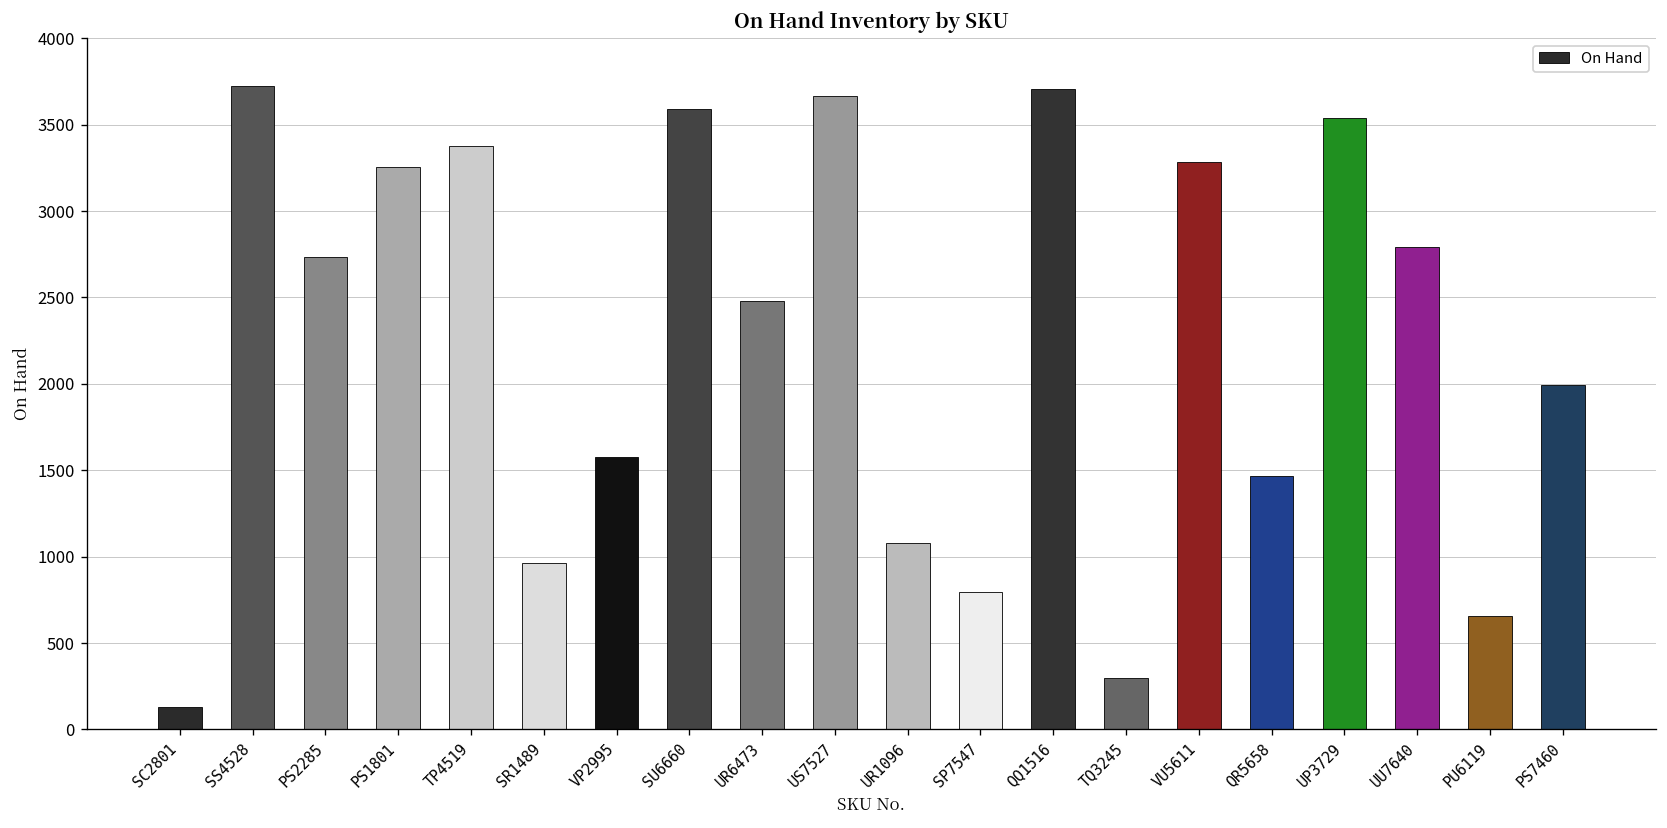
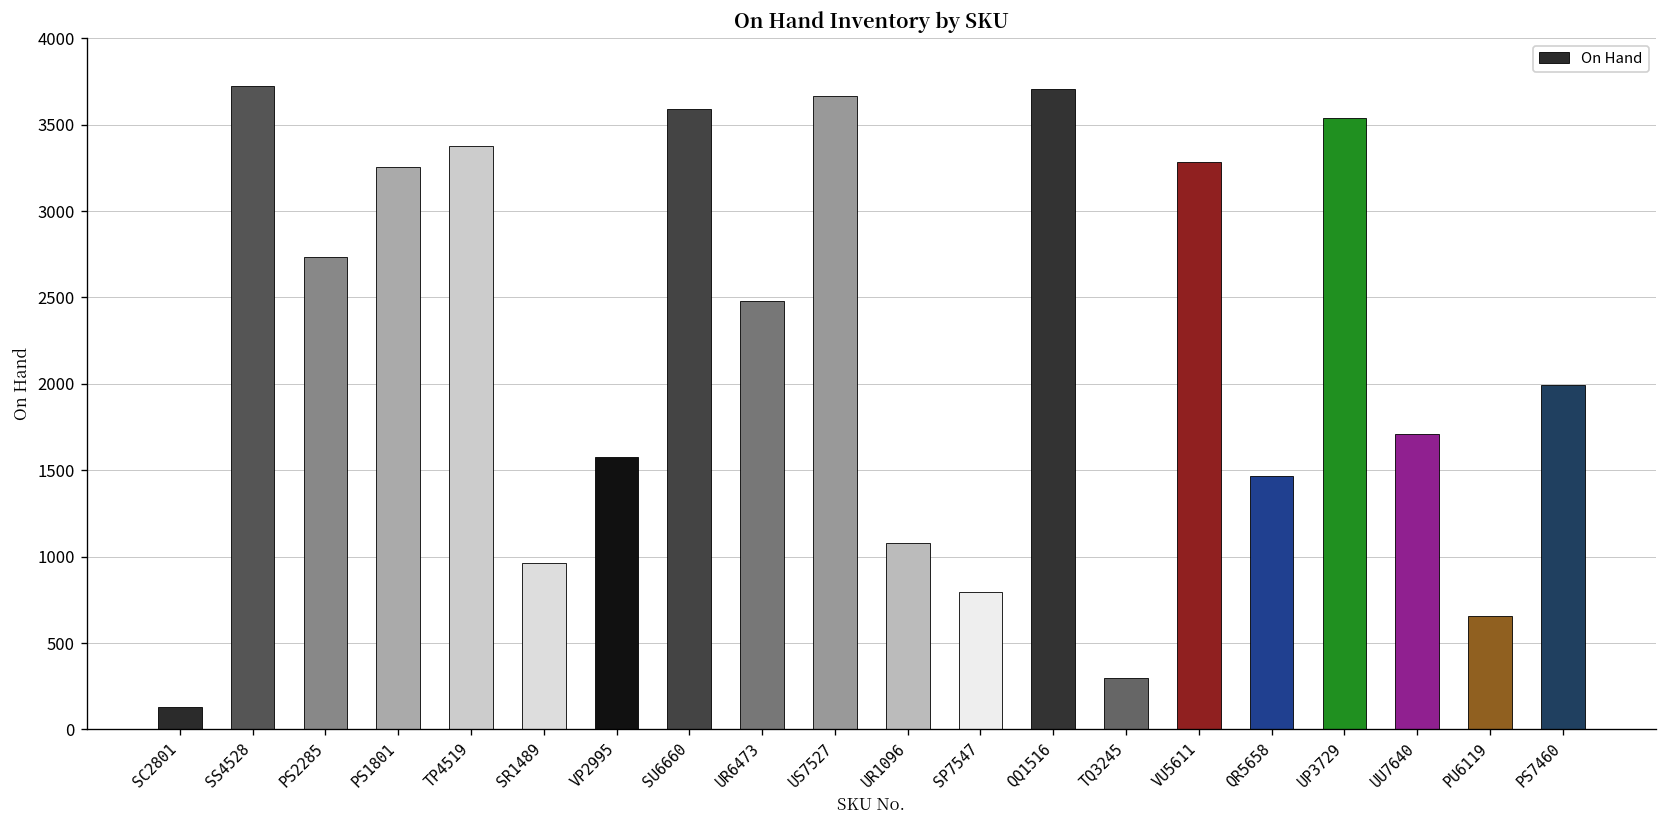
UU7640: 2790 -> 1710
